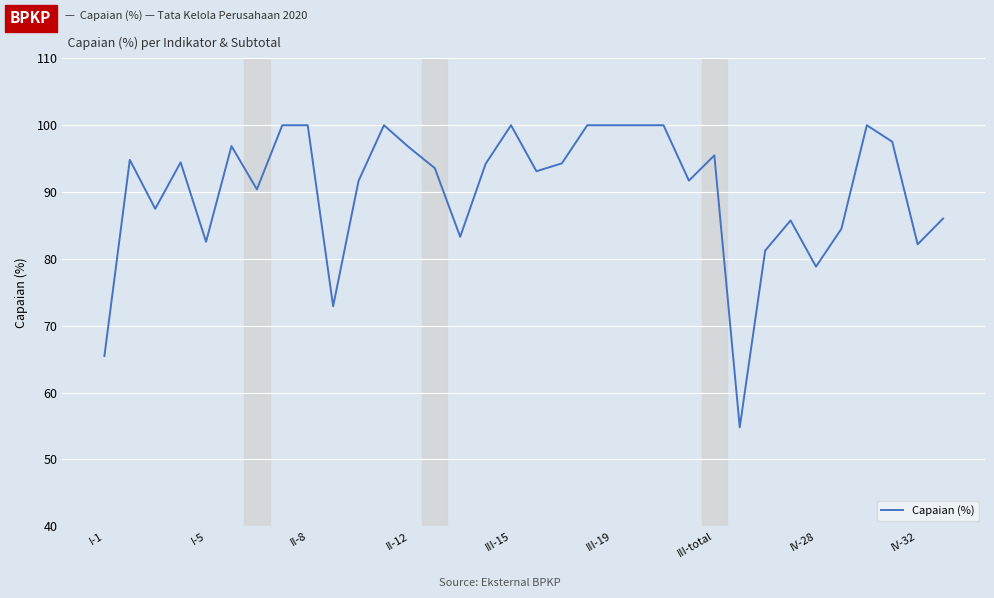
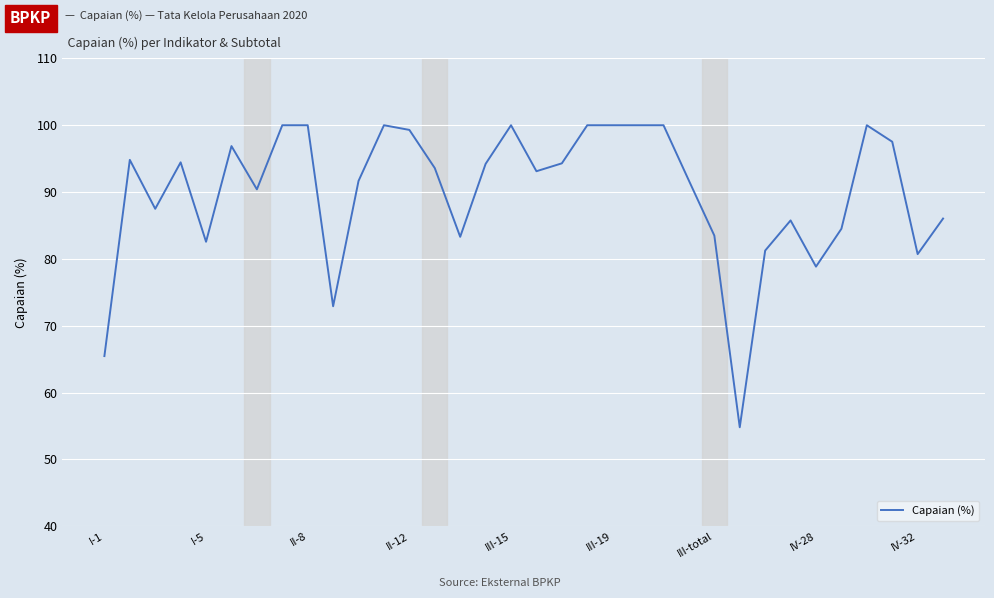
II-12: 97 -> 99
III-total: 95 -> 83
IV-32: 82 -> 81
